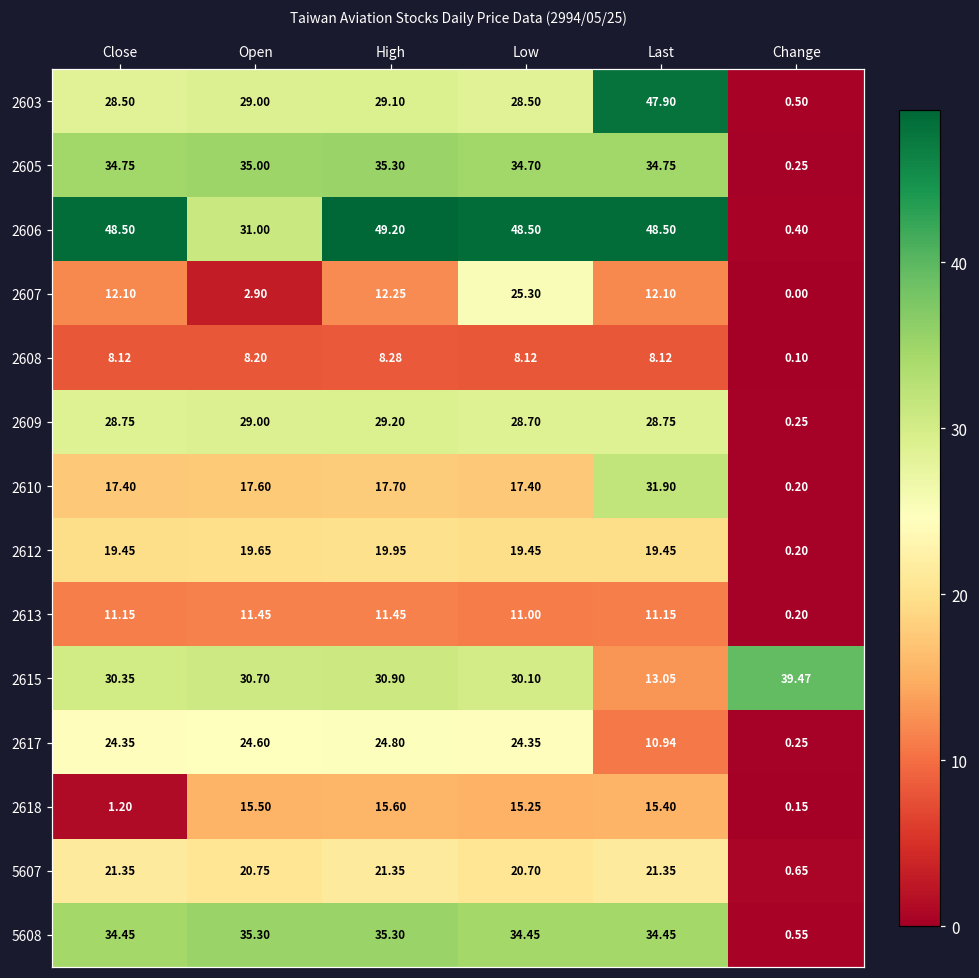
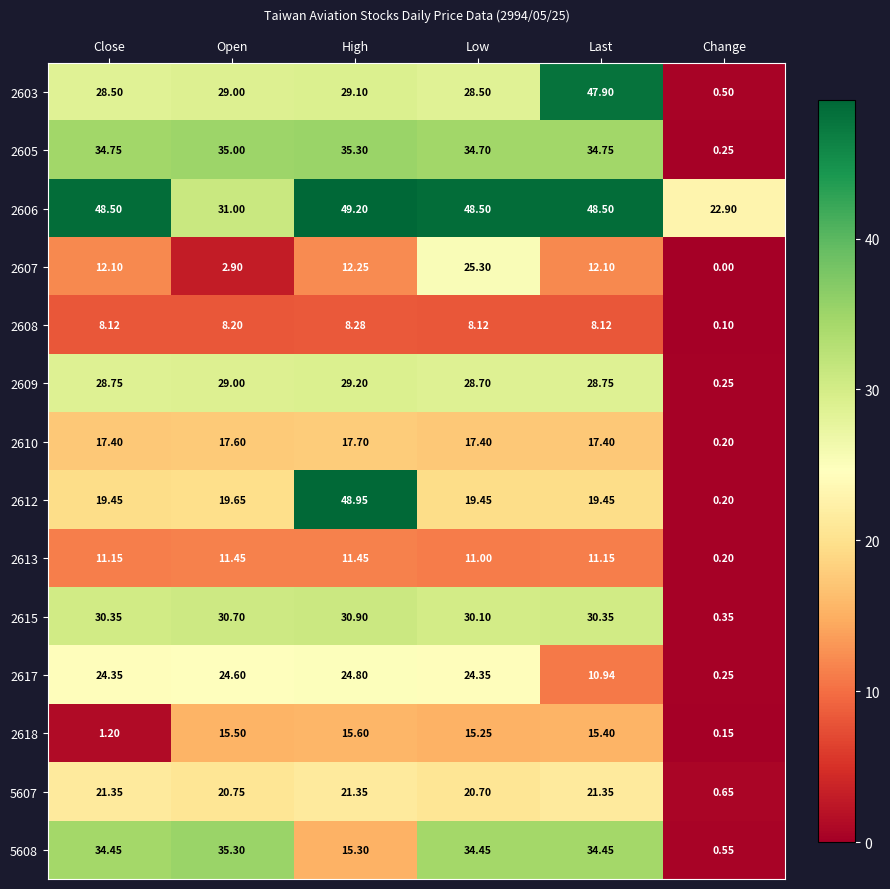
2606, Change: 0.40 -> 22.90
2610, Last: 31.90 -> 17.40
2612, High: 19.95 -> 48.95
2615, Last: 13.05 -> 30.35
2615, Change: 39.47 -> 0.35
5608, High: 35.30 -> 15.30
